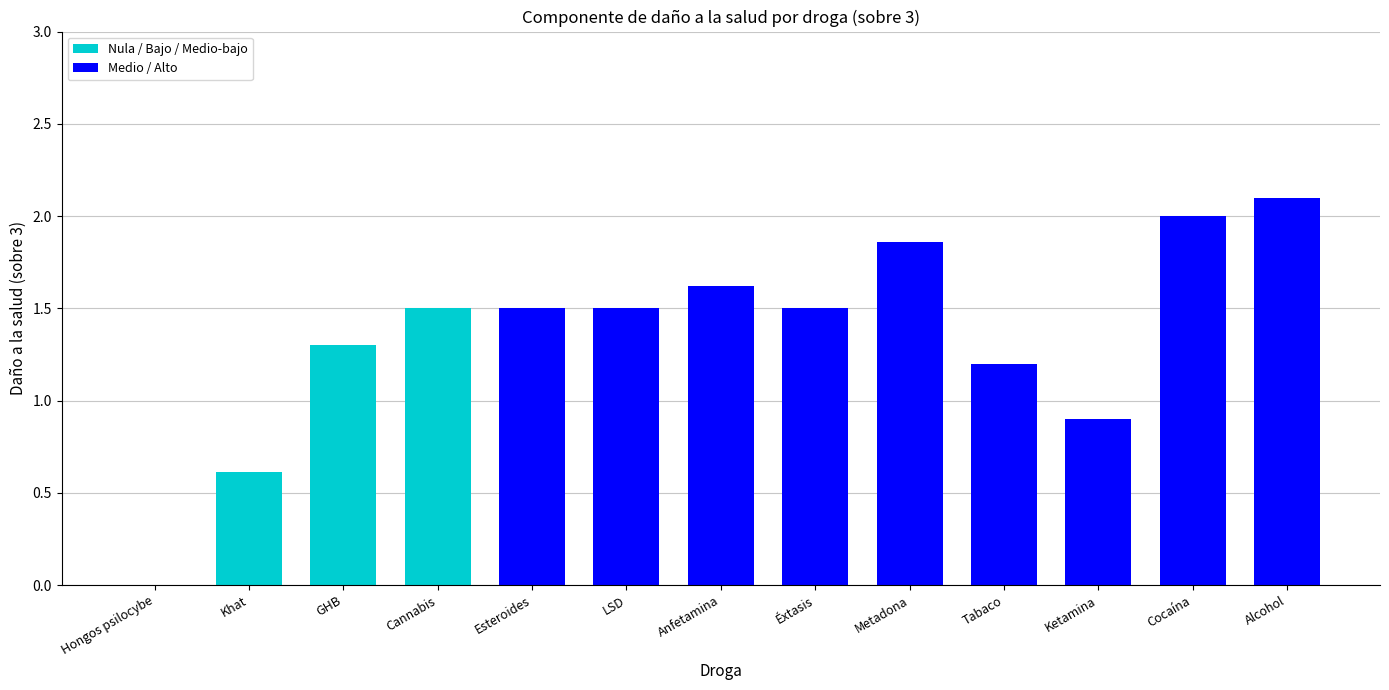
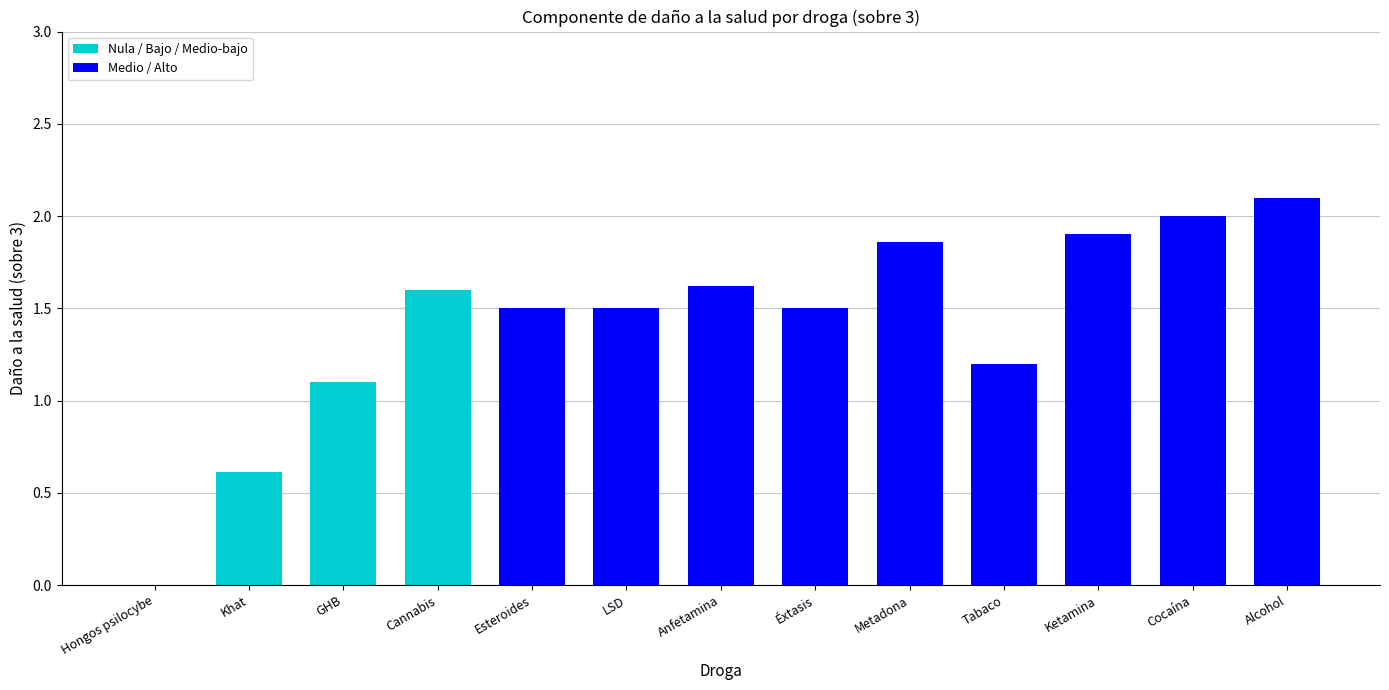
GHB: 1.3 -> 1.1
Cannabis: 1.5 -> 1.6
Ketamina: 0.9 -> 1.9
